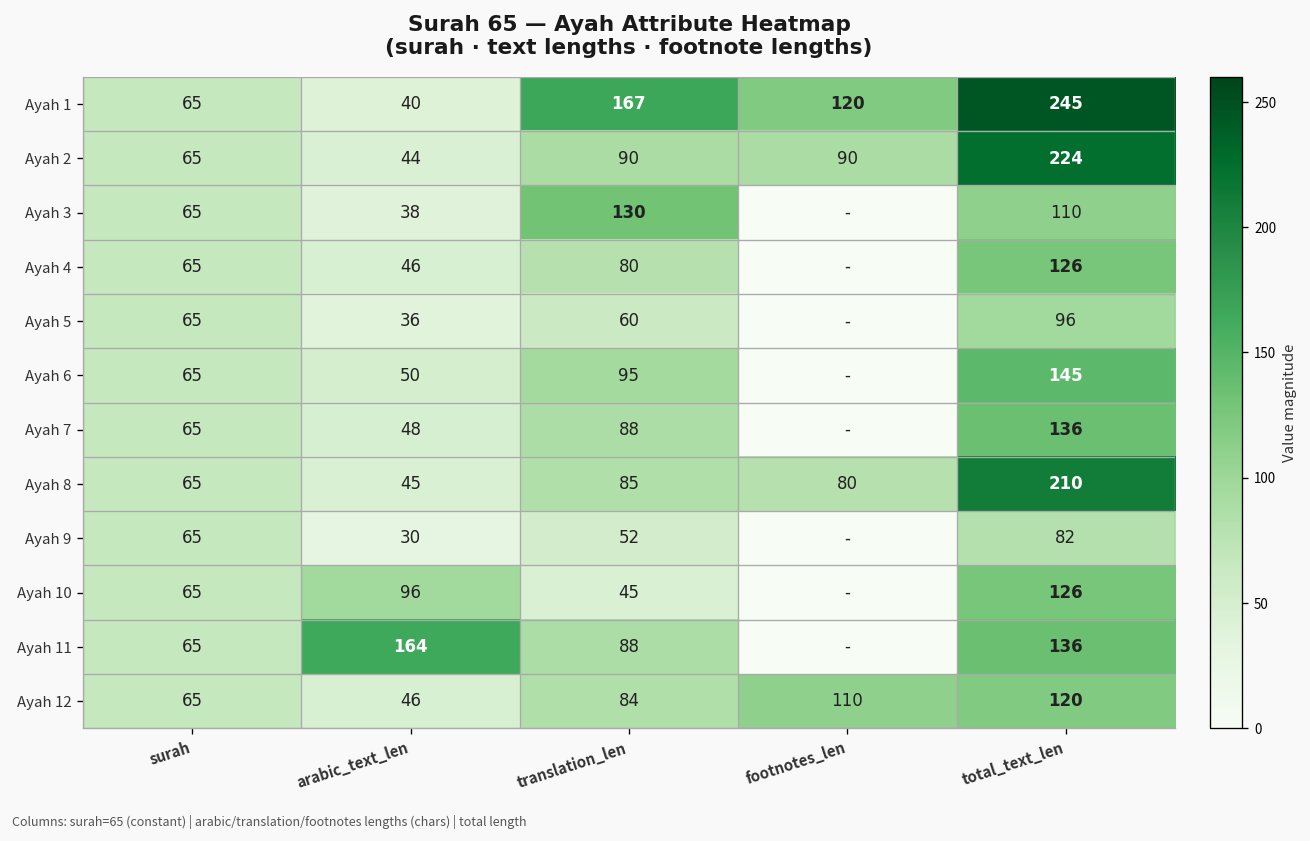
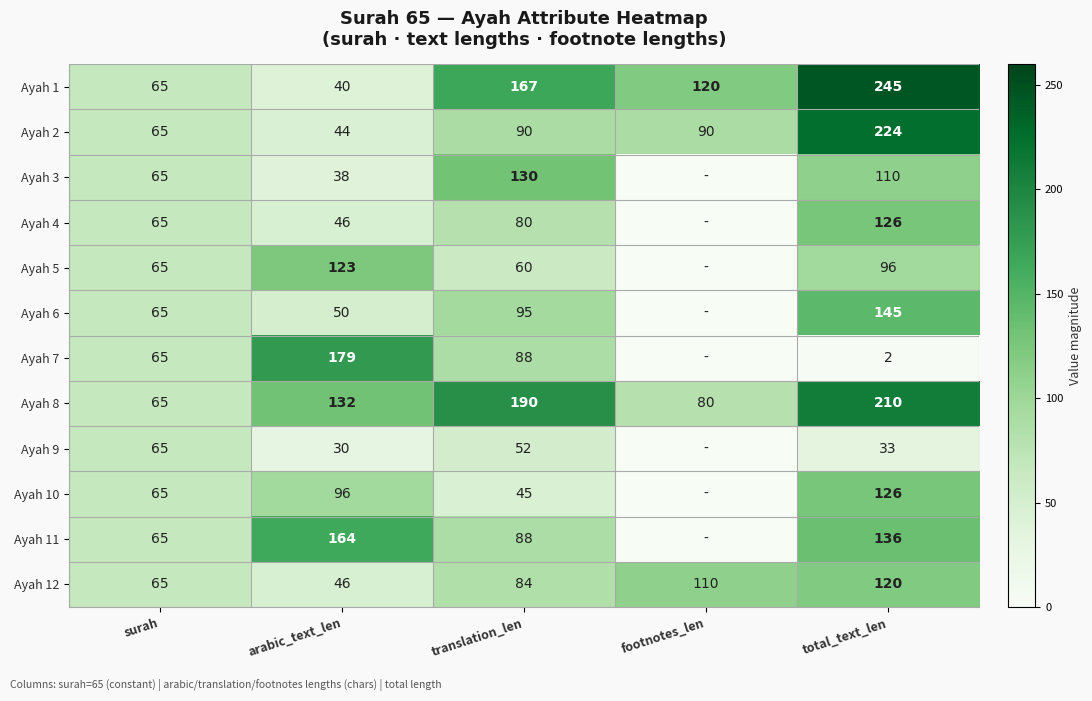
Ayah 5, arabic_text_len: 36 -> 123
Ayah 7, arabic_text_len: 48 -> 179
Ayah 7, total_text_len: 136 -> 2
Ayah 8, arabic_text_len: 45 -> 132
Ayah 8, translation_len: 85 -> 190
Ayah 9, total_text_len: 82 -> 33
